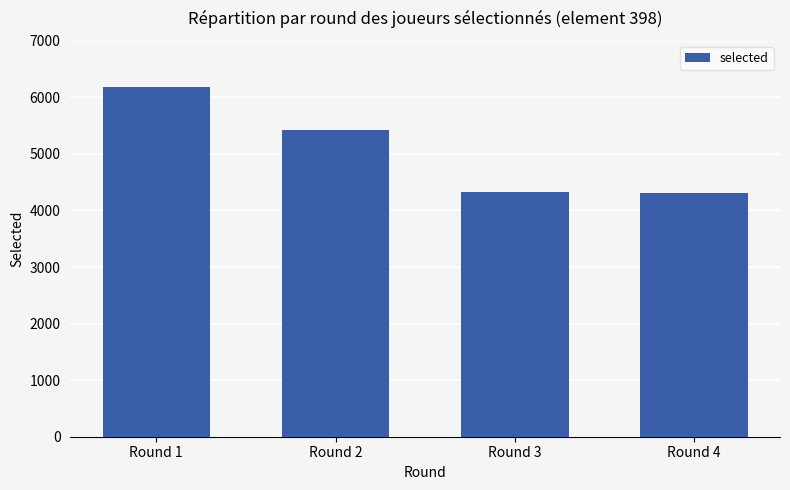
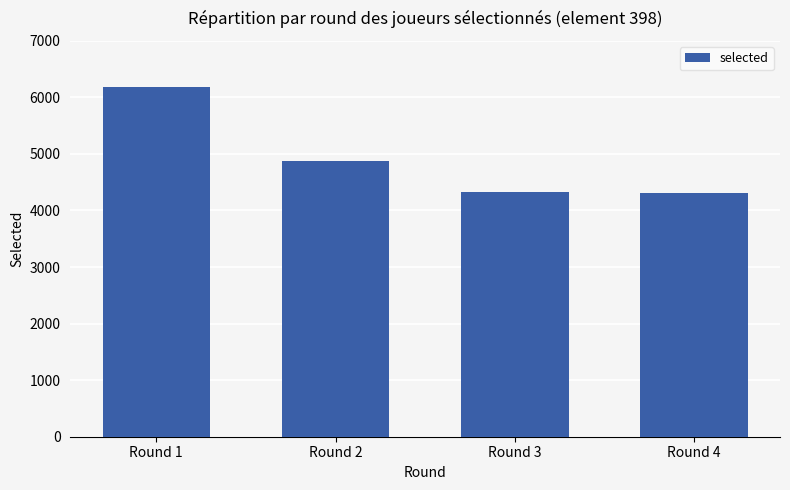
Round 2: 5400 -> 4900
